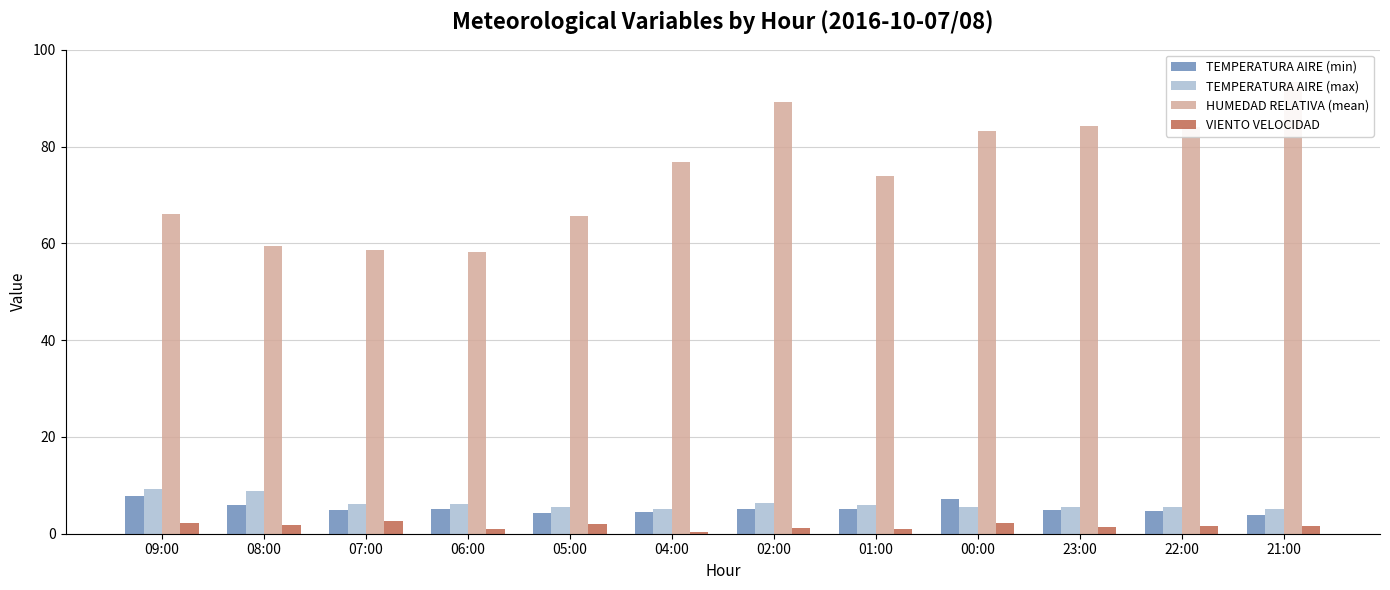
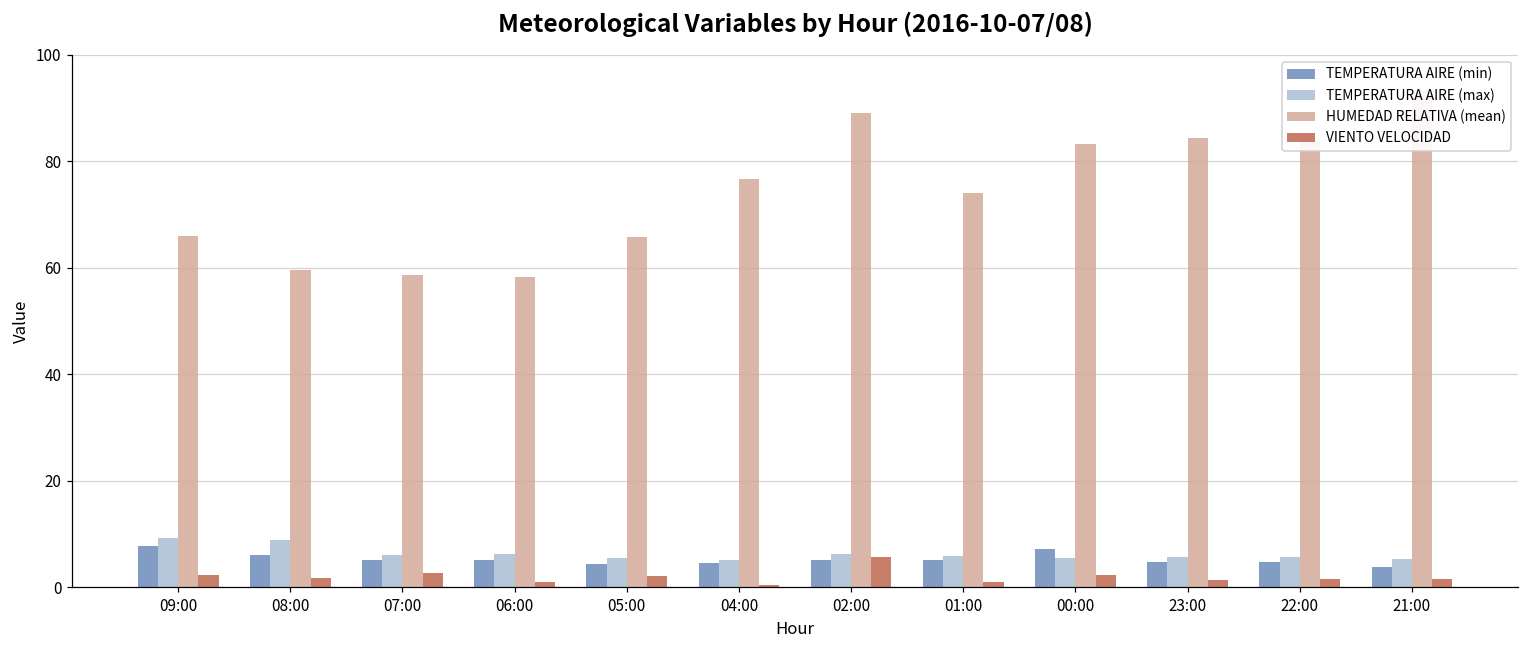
VIENTO VELOCIDAD, 02:00: 1 -> 6
